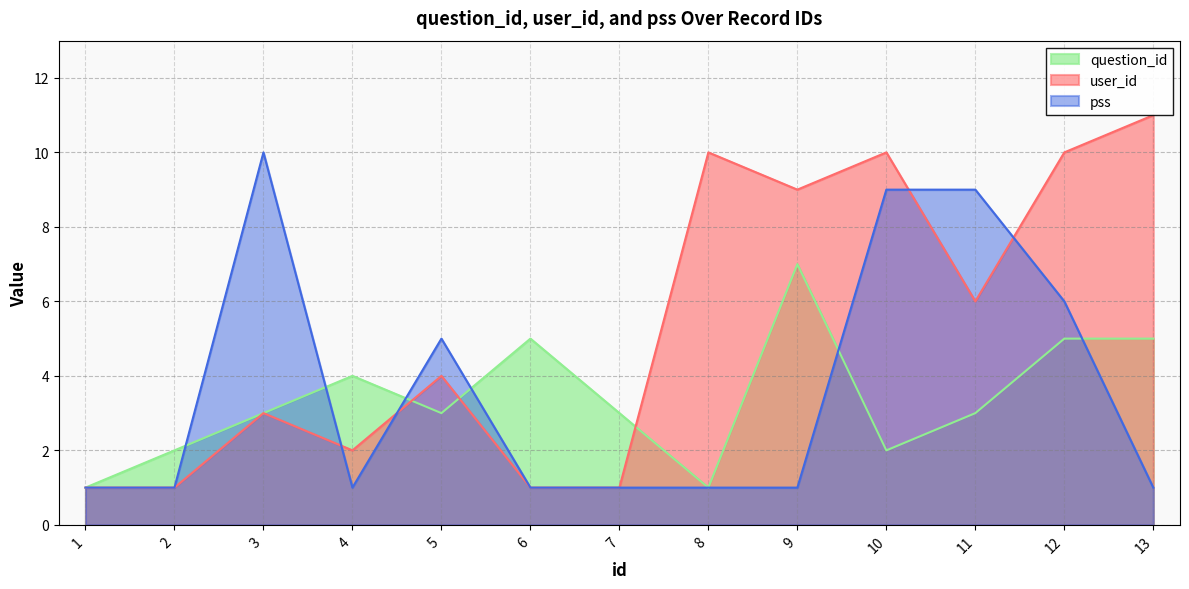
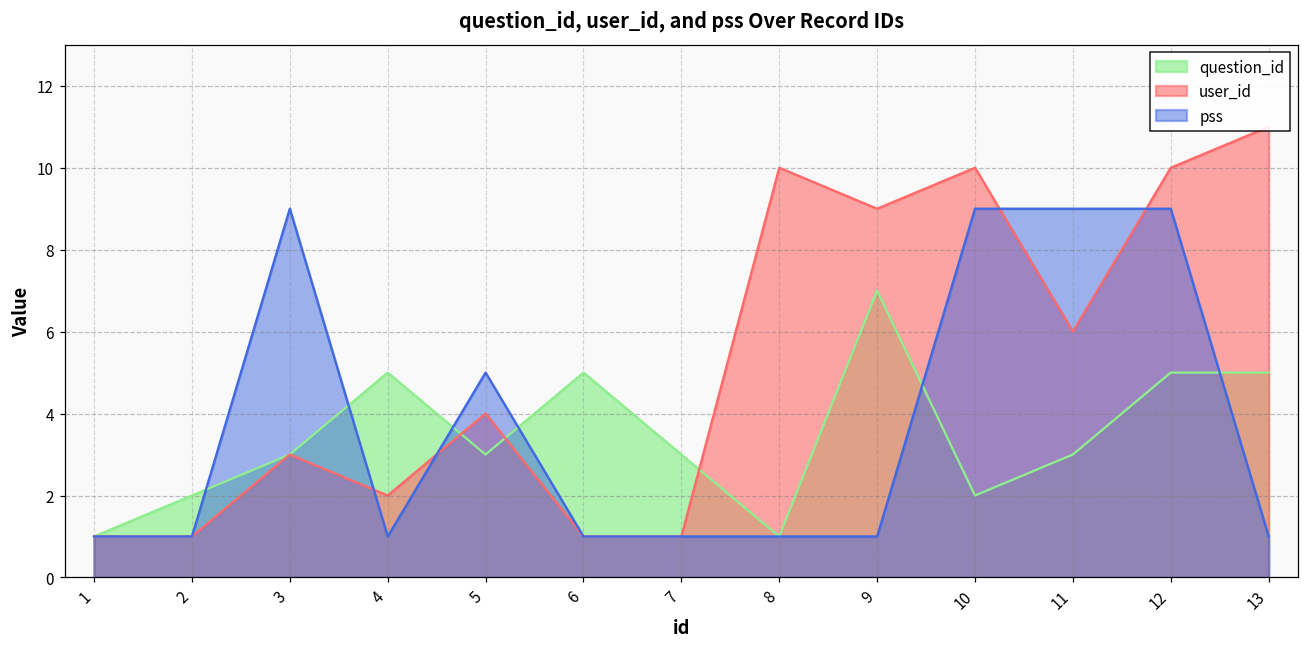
pss, 3: 10 -> 9
question_id, 4: 4 -> 5
pss, 12: 6 -> 9
